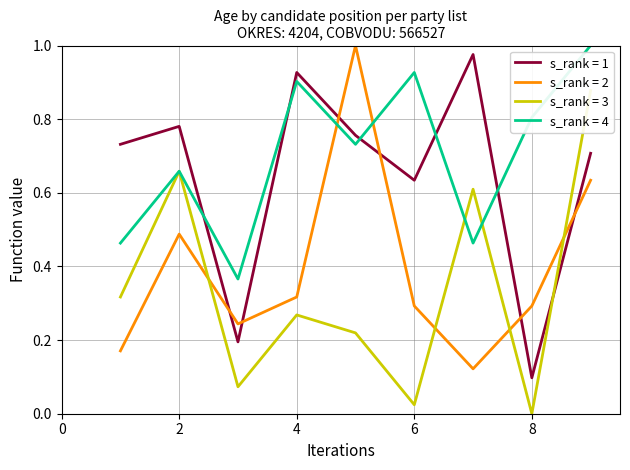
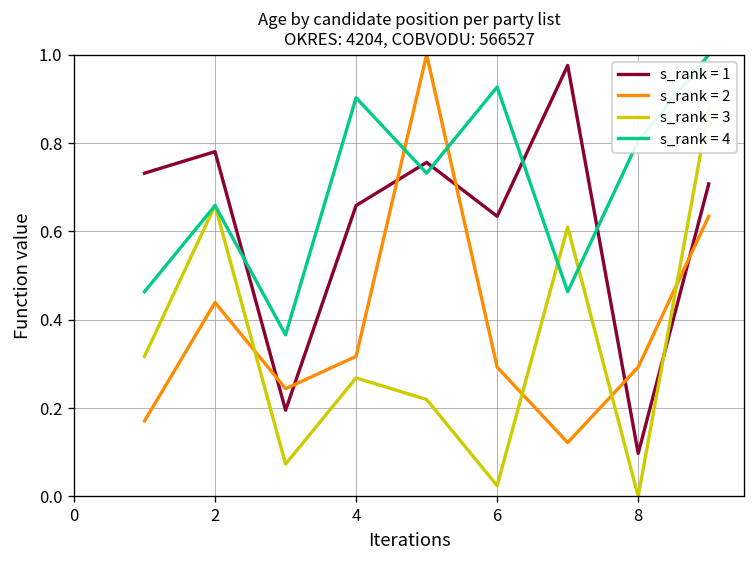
s_rank = 2, 2: 0.49 -> 0.44
s_rank = 1, 4: 0.93 -> 0.66
